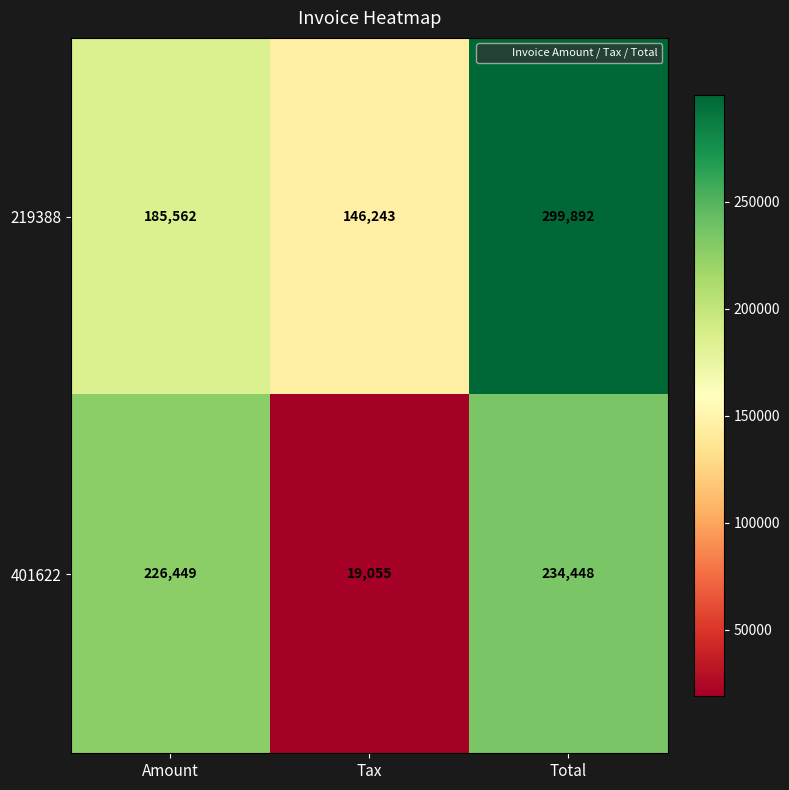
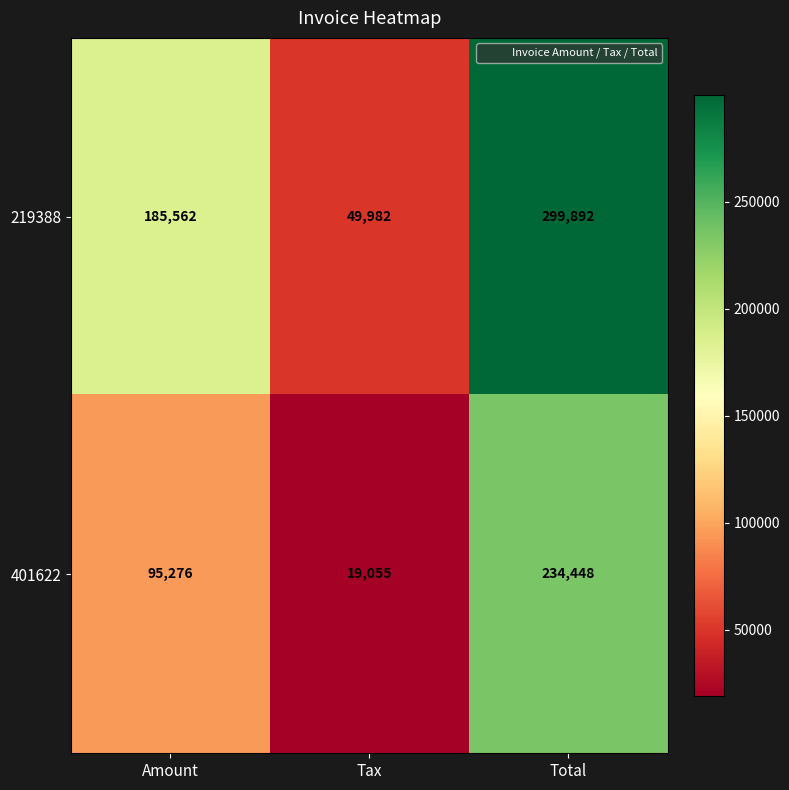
219388, Tax: 146,243 -> 49,982
401622, Amount: 226,449 -> 95,276
